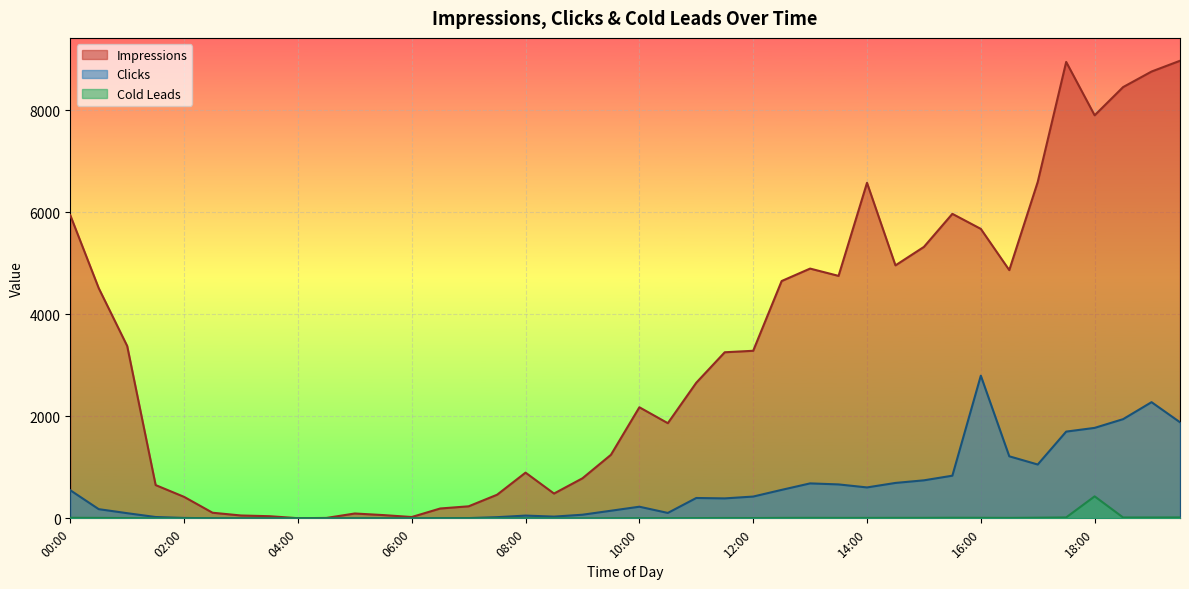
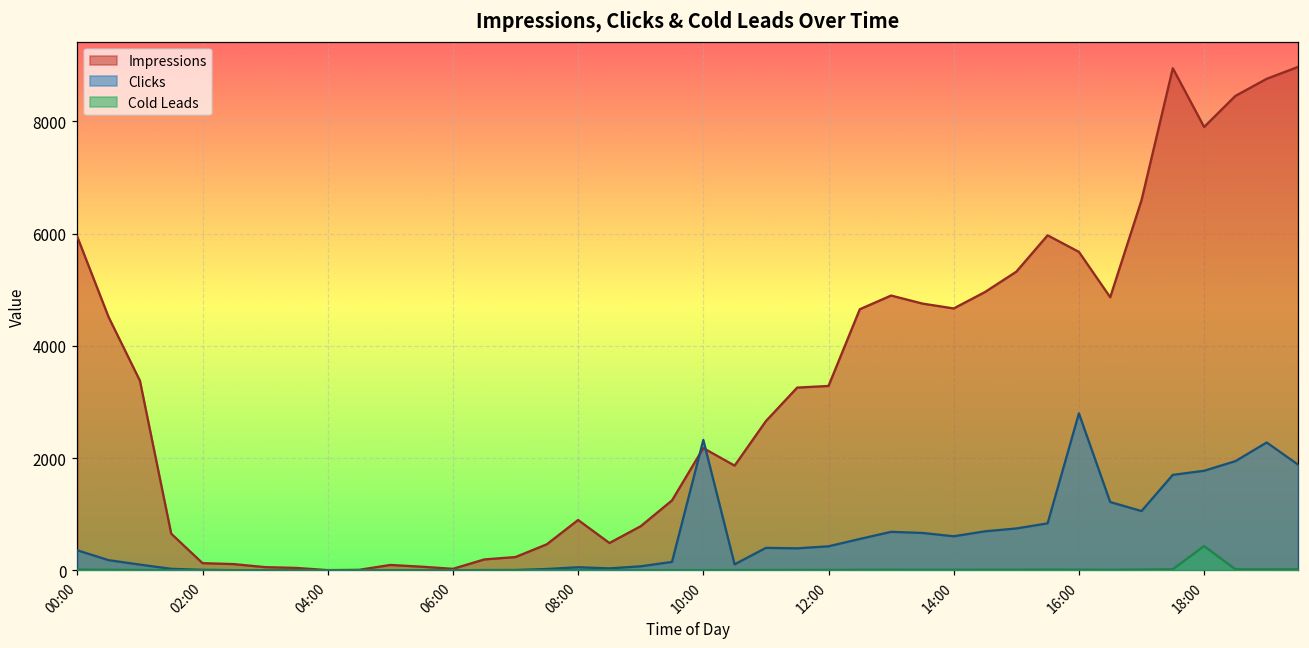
Clicks, 00:00: 600 -> 400
Impressions, 02:00: 400 -> 100
Clicks, 10:00: 200 -> 2300
Impressions, 14:00: 6600 -> 4700
